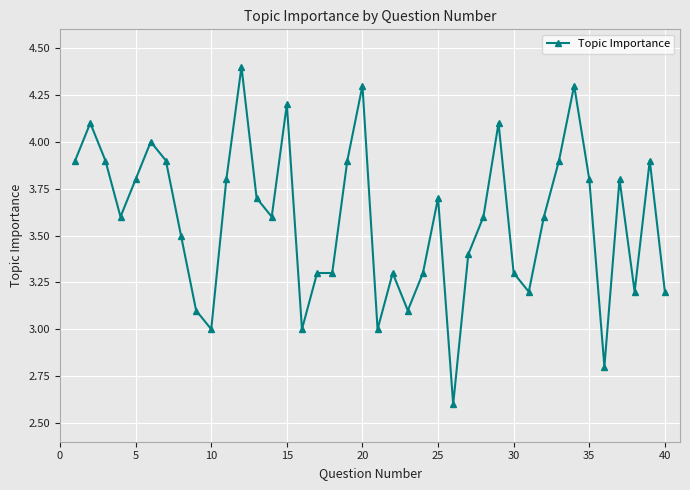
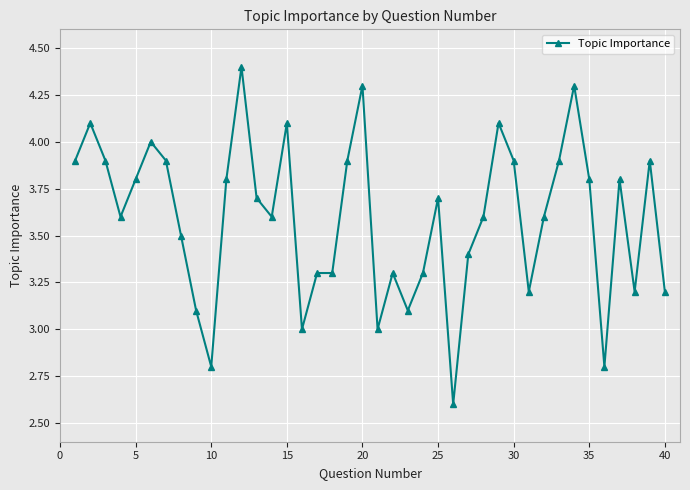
10: 3.0 -> 2.8
15: 4.2 -> 4.1
30: 3.3 -> 3.9
